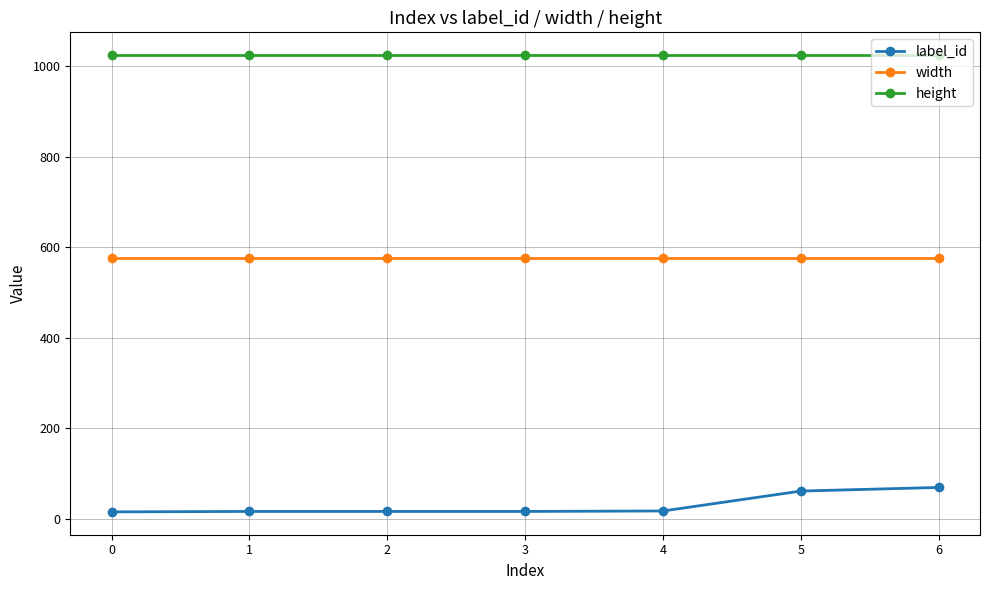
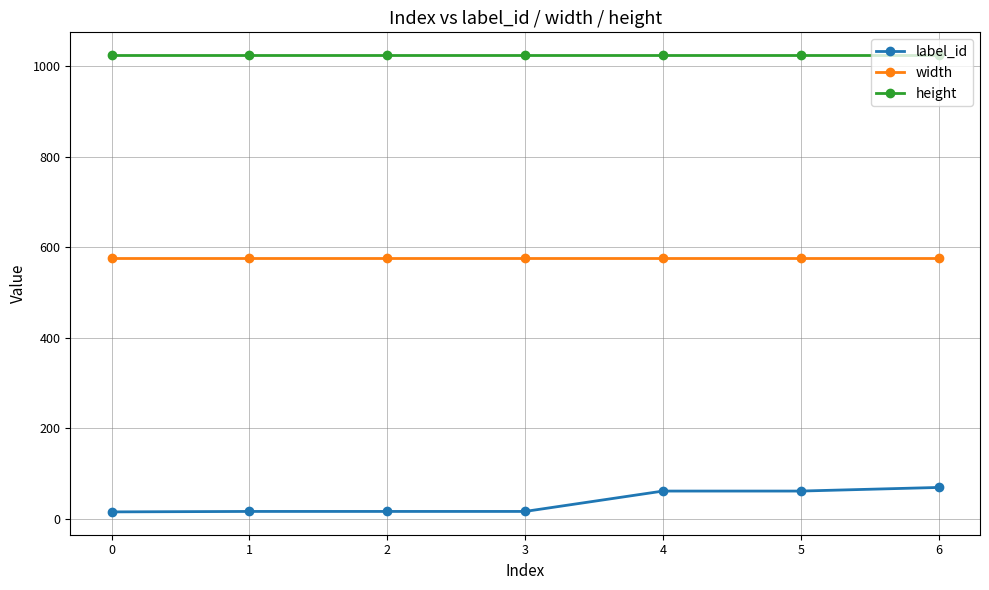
label_id, 4: 20 -> 60
